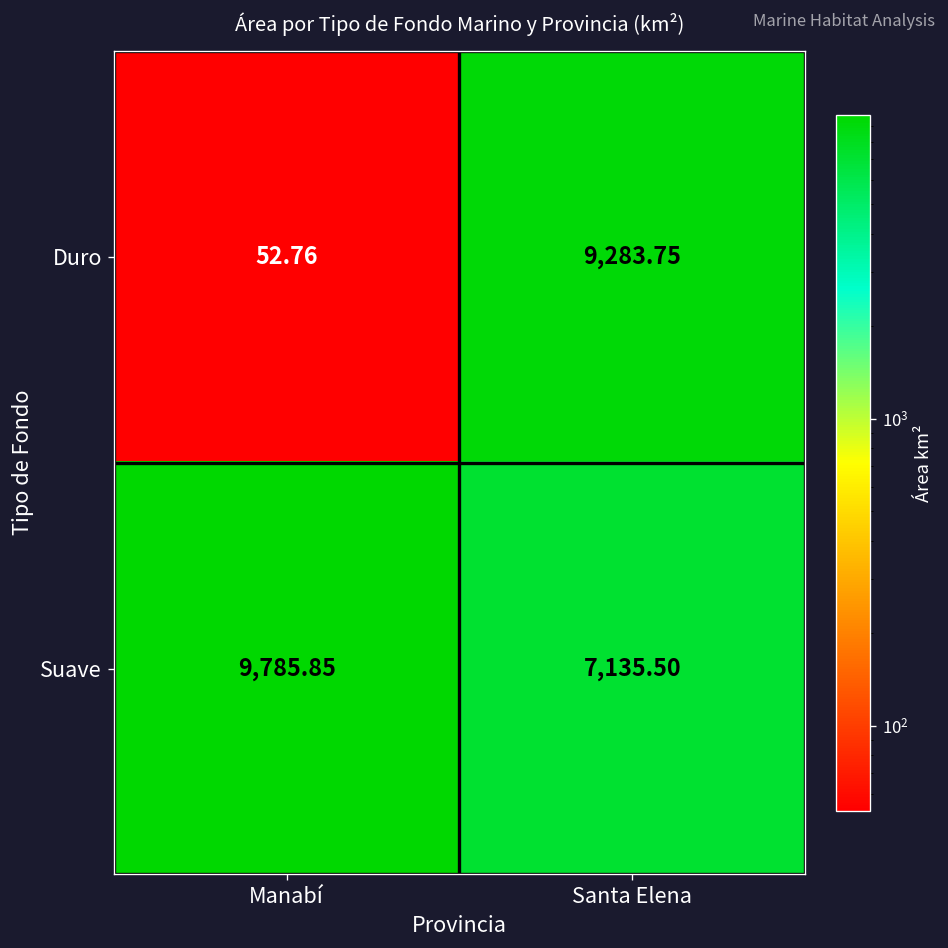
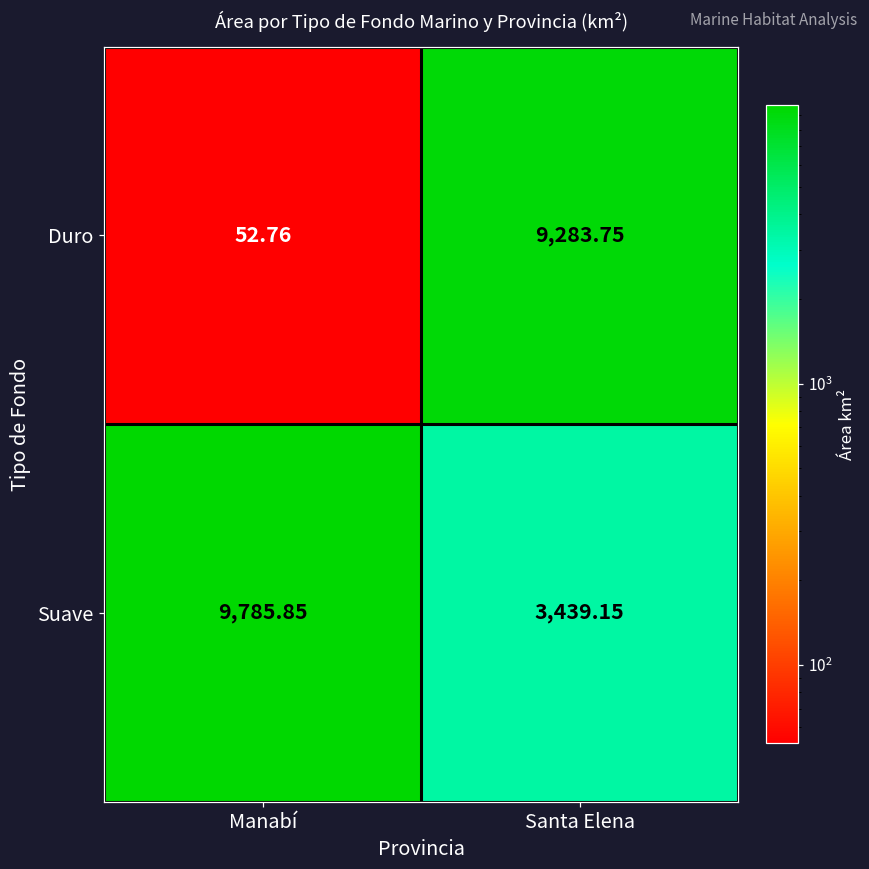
Suave, Santa Elena: 7,135.50 -> 3,439.15
